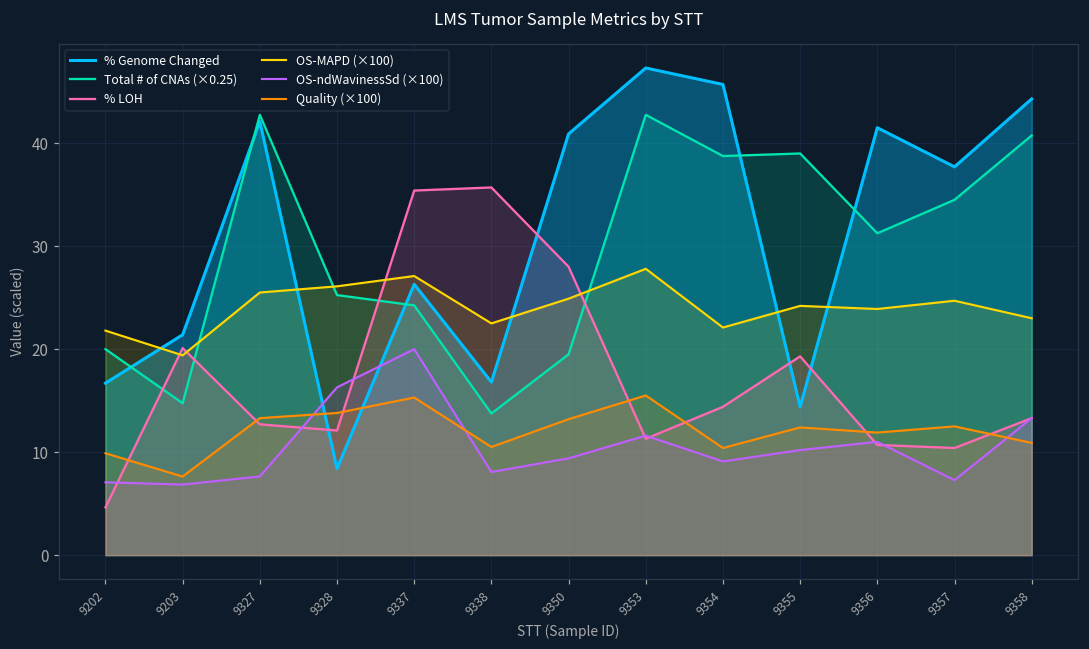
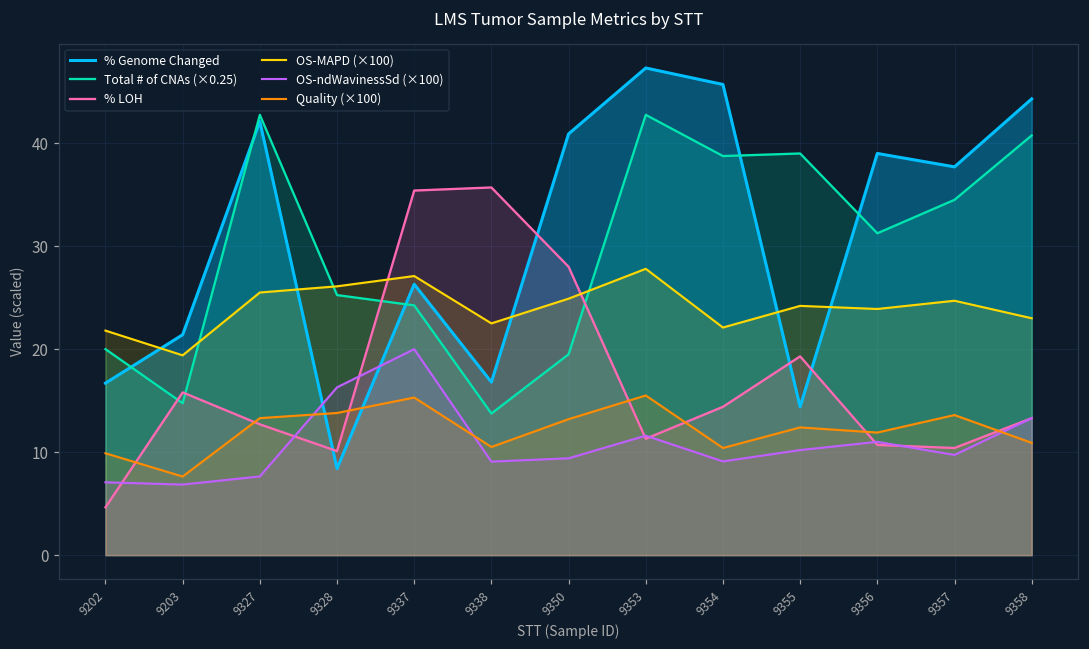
% LOH, 9203: 20 -> 16
% LOH, 9328: 12 -> 10
OS-ndWavinessSd (×100), 9338: 8 -> 9
% Genome Changed, 9356: 42 -> 39
OS-ndWavinessSd (×100), 9357: 7 -> 10
Quality (×100), 9357: 13 -> 14
